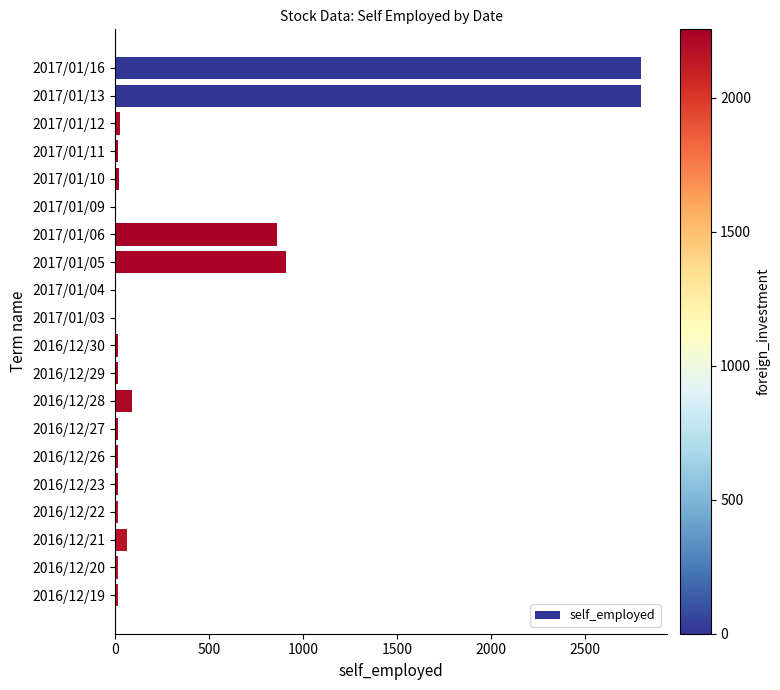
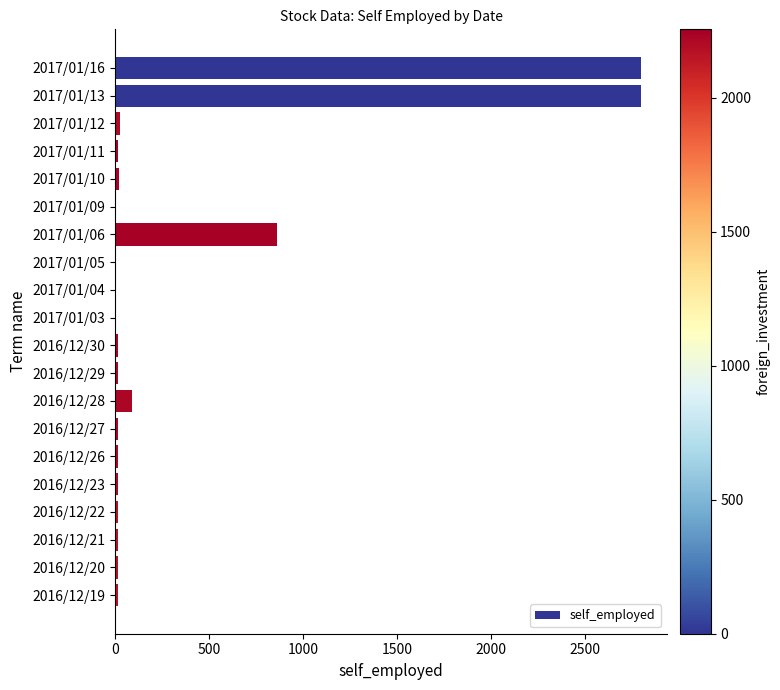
2017/01/05: 910 -> 0
2016/12/21: 60 -> 20
